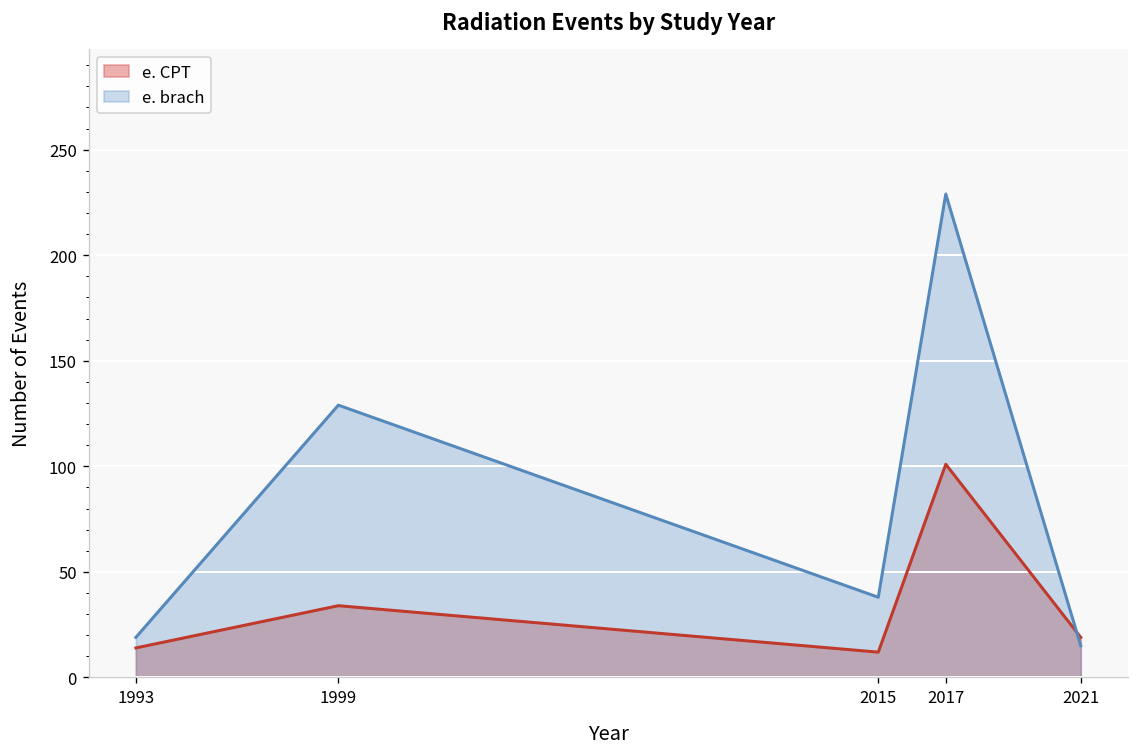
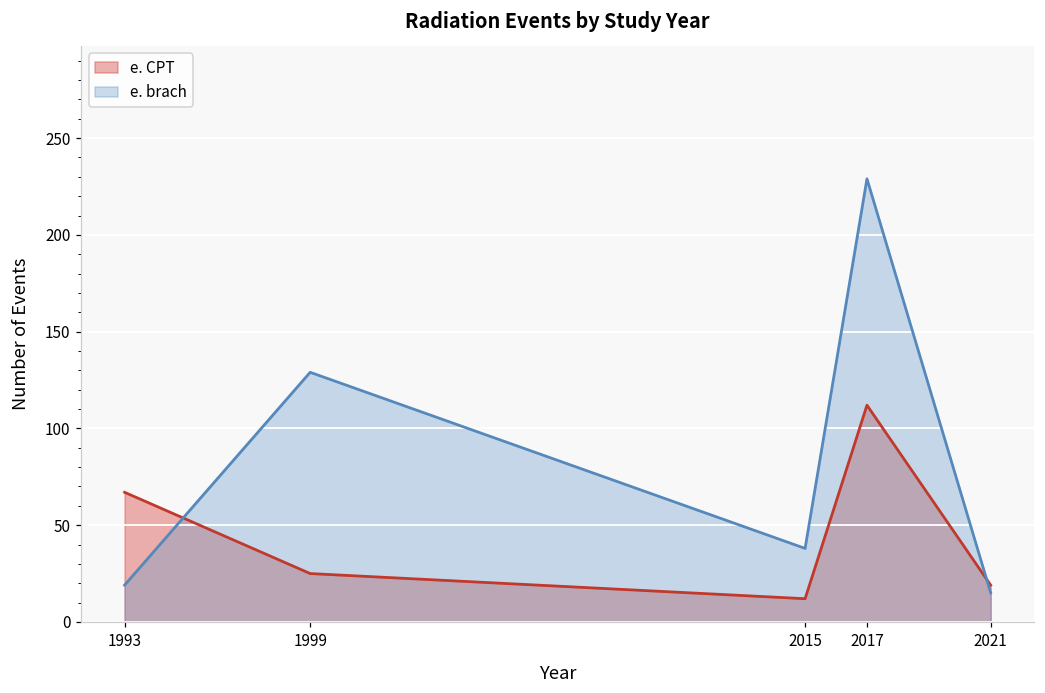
e. CPT, 1993: 14 -> 67
e. CPT, 1999: 34 -> 25
e. CPT, 2017: 101 -> 112
